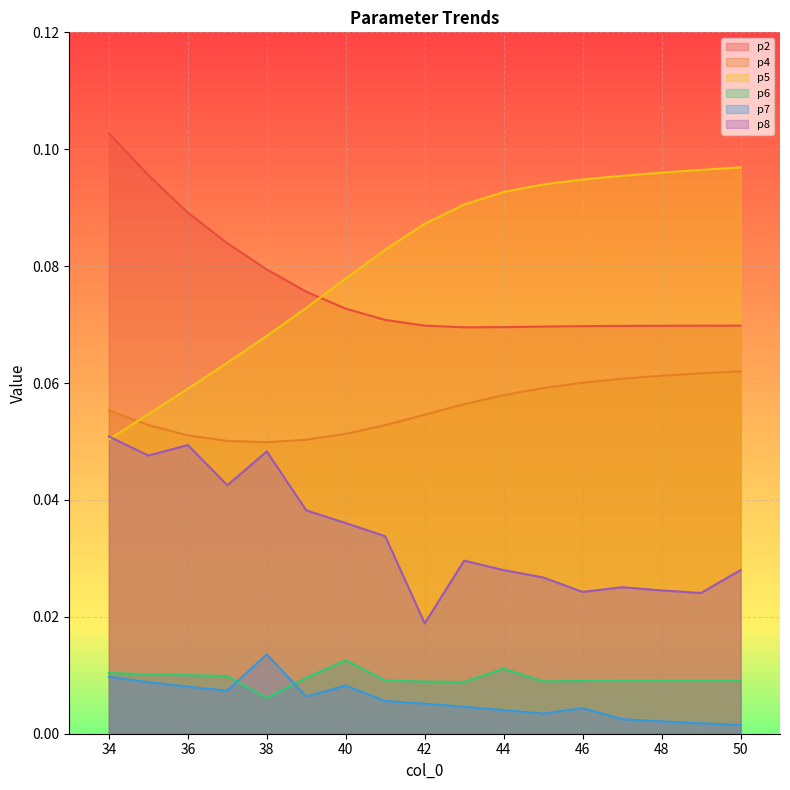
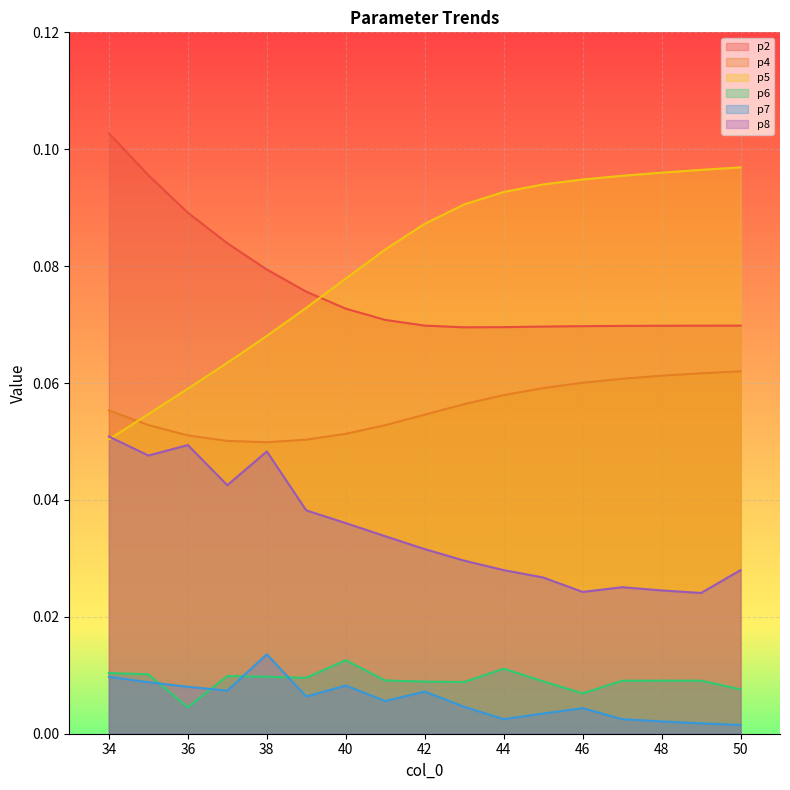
p6, 36: 0.010 -> 0.005
p6, 38: 0.006 -> 0.010
p7, 42: 0.005 -> 0.007
p8, 42: 0.019 -> 0.032
p7, 44: 0.004 -> 0.002
p6, 46: 0.009 -> 0.007
p6, 50: 0.009 -> 0.008
